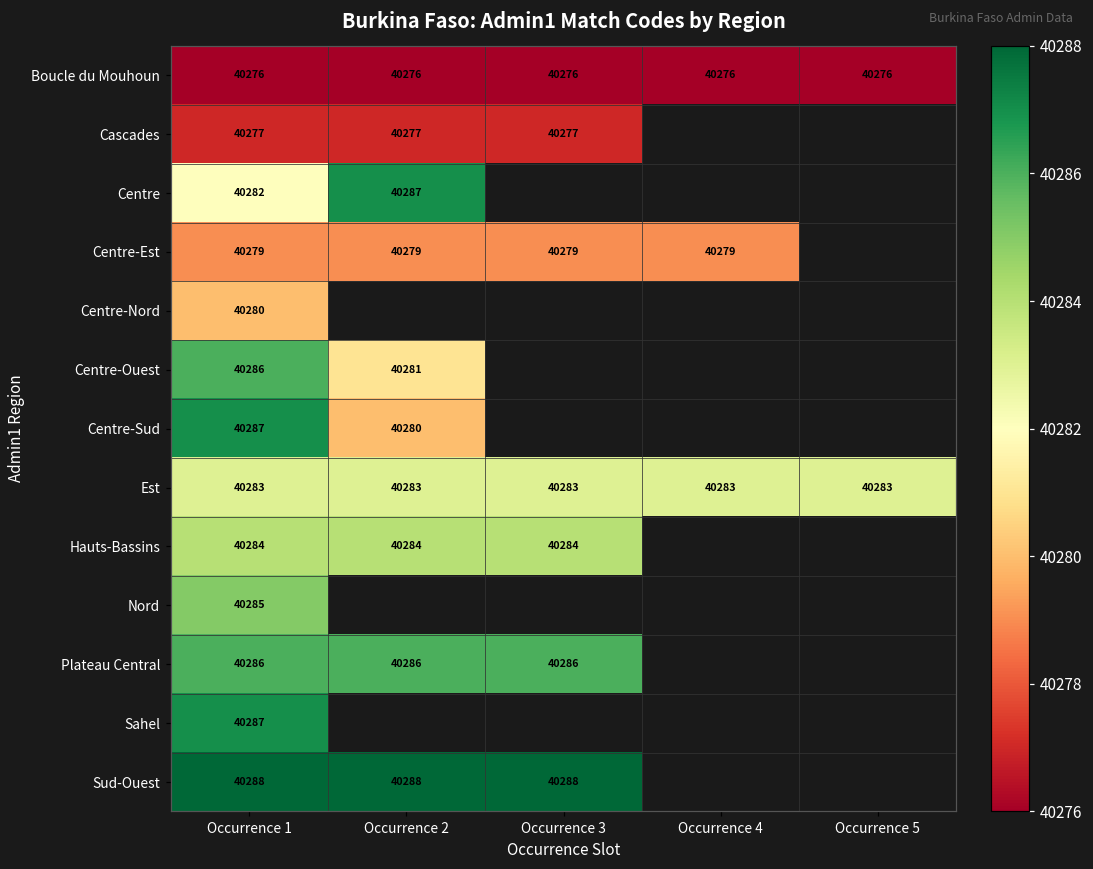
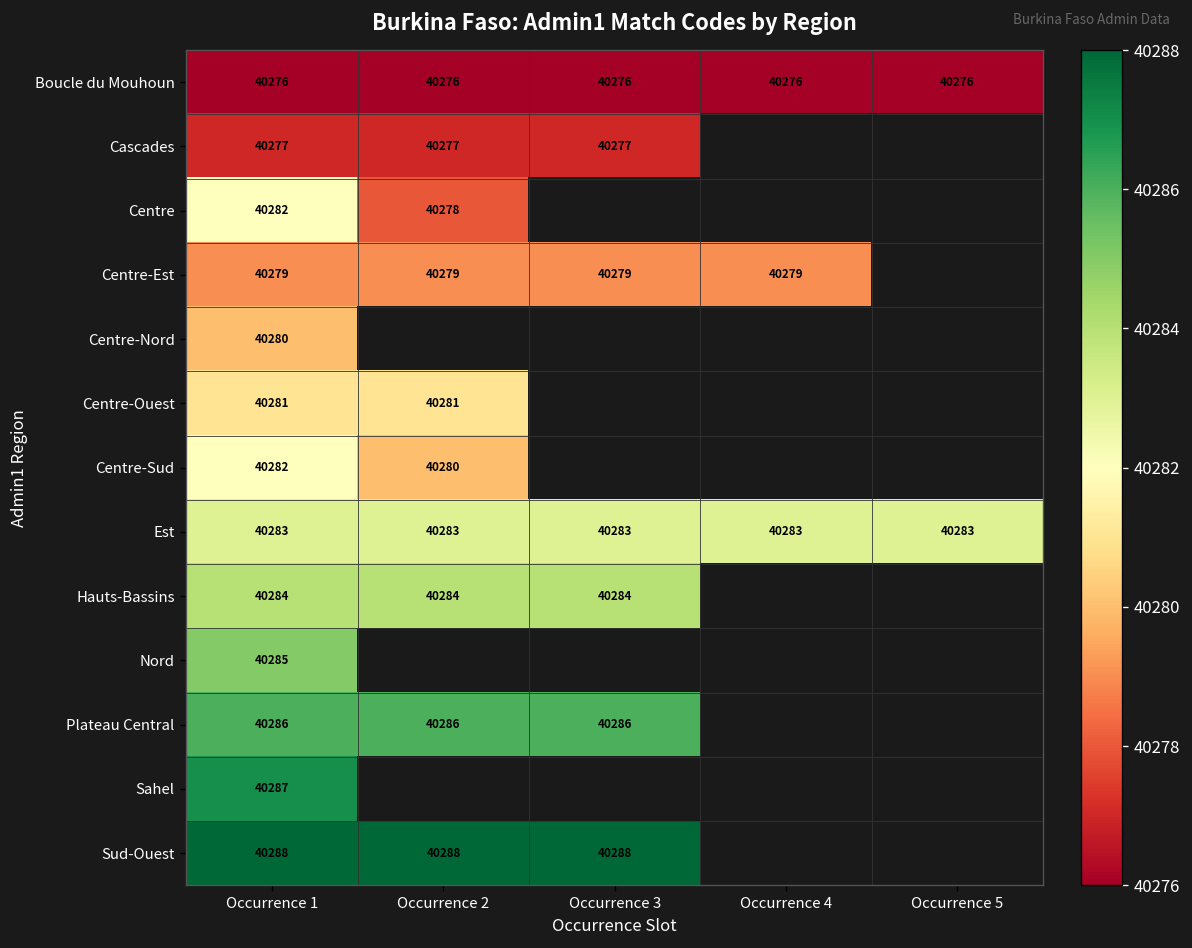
Centre, Occurrence 2: 40287 -> 40278
Centre-Ouest, Occurrence 1: 40286 -> 40281
Centre-Sud, Occurrence 1: 40287 -> 40282
